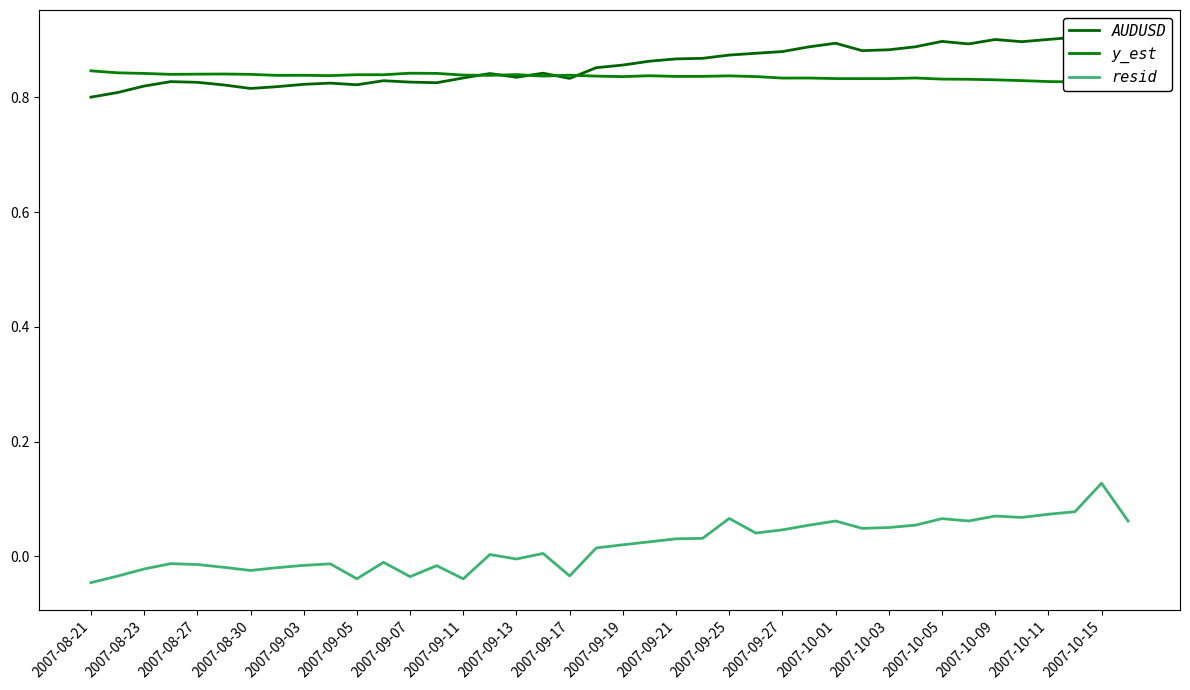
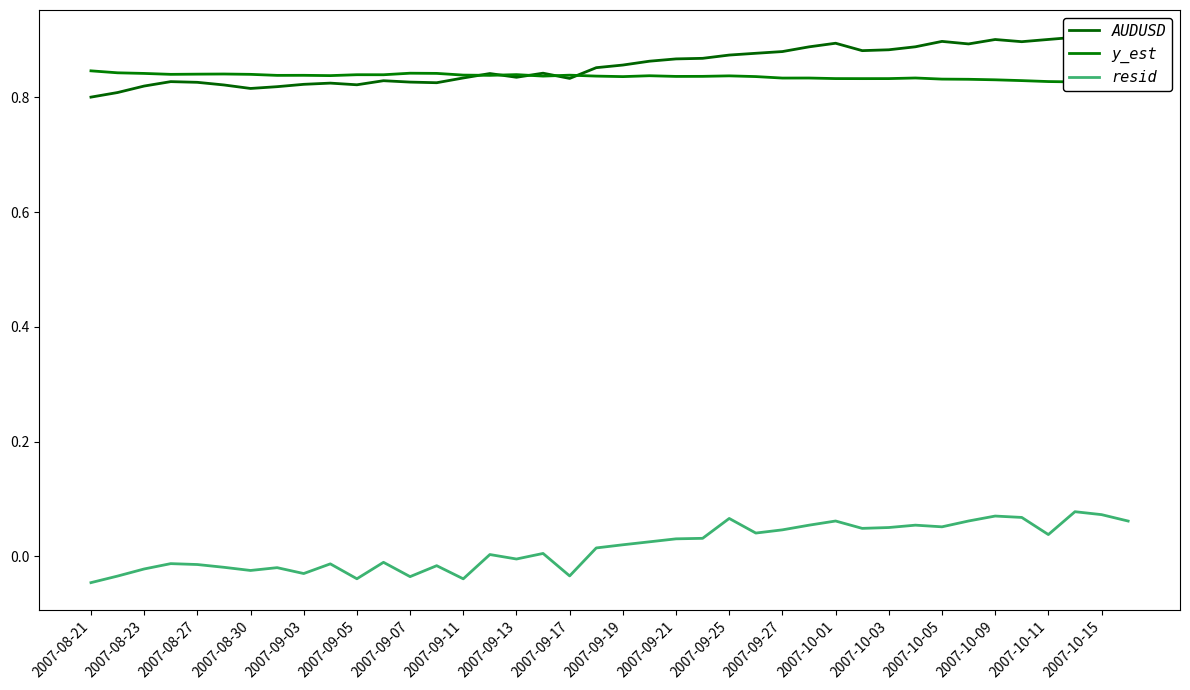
resid, 2007-09-03: -0.02 -> -0.03
resid, 2007-10-05: 0.07 -> 0.05
resid, 2007-10-11: 0.07 -> 0.04
resid, 2007-10-15: 0.13 -> 0.07
